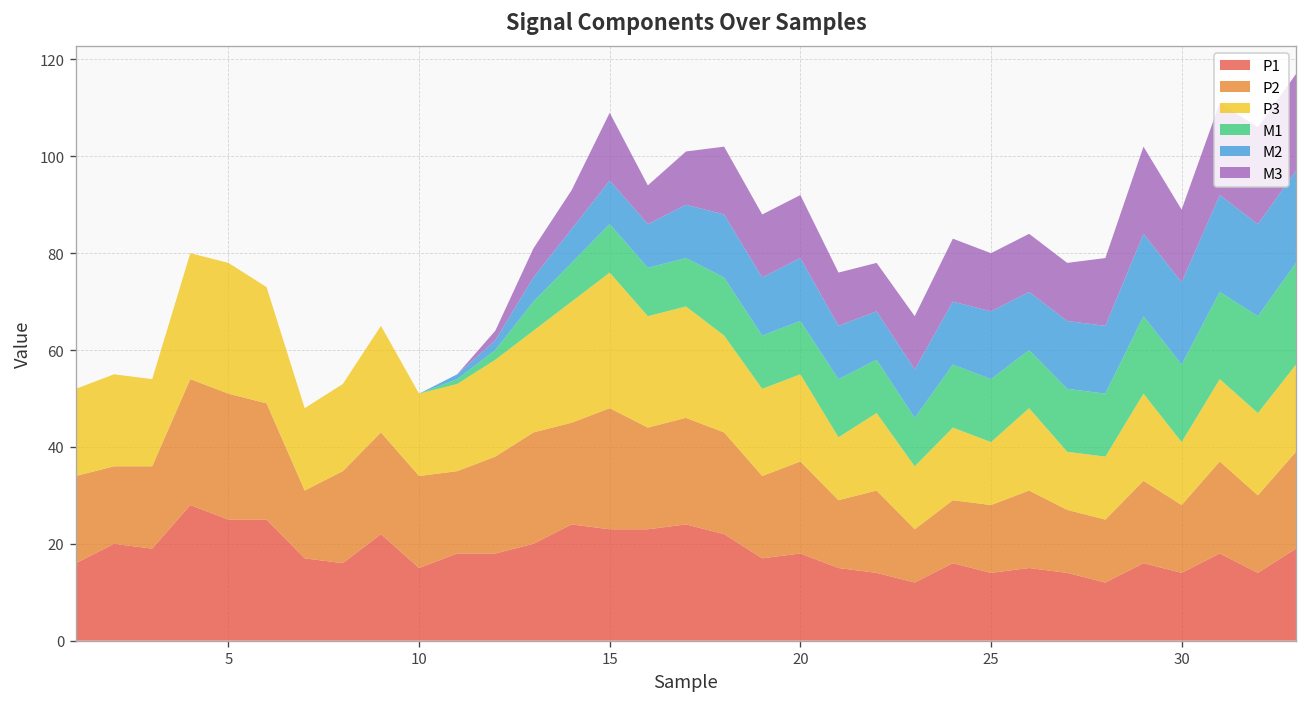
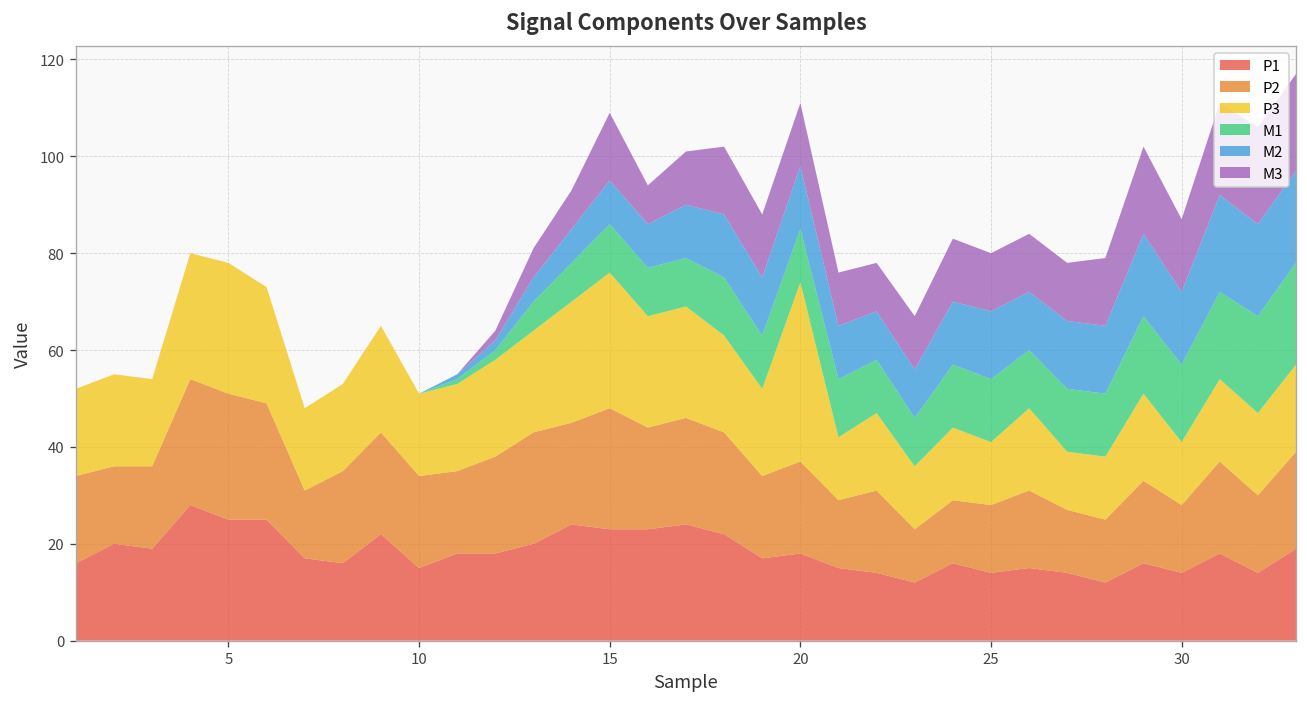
P3, 20: 18 -> 37
M2, 30: 17 -> 15
